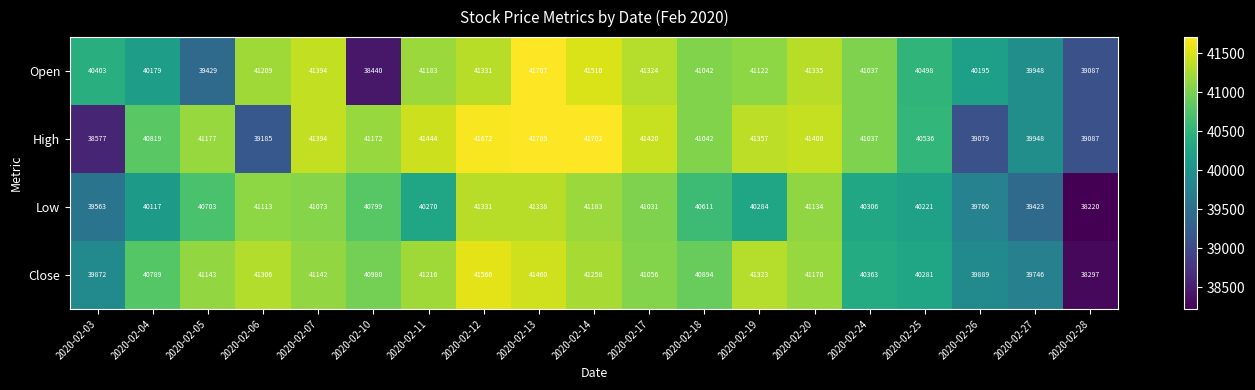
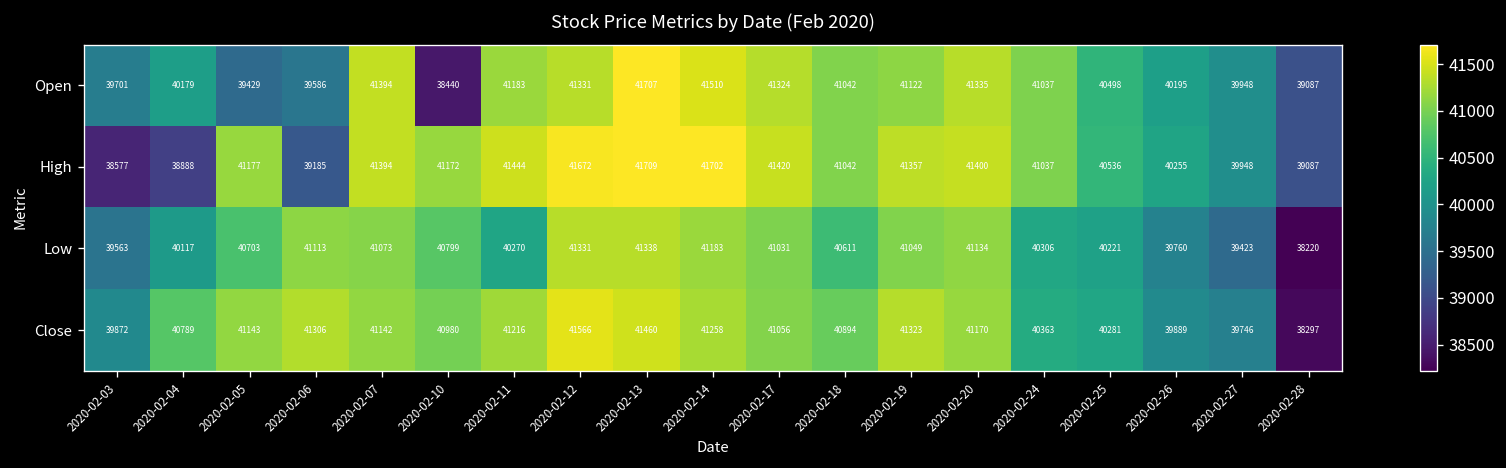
Open, 2020-02-03: 40403 -> 39701
Open, 2020-02-06: 41209 -> 39586
High, 2020-02-04: 40819 -> 38888
High, 2020-02-26: 39079 -> 40255
Low, 2020-02-19: 40284 -> 41049
